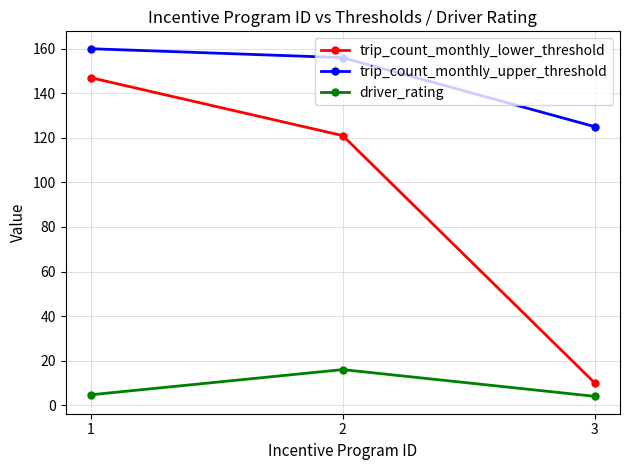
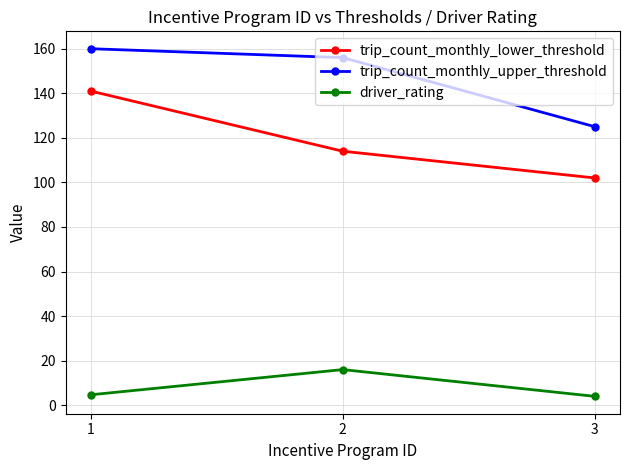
trip_count_monthly_lower_threshold, 1: 147 -> 141
trip_count_monthly_lower_threshold, 2: 121 -> 114
trip_count_monthly_lower_threshold, 3: 10 -> 102
